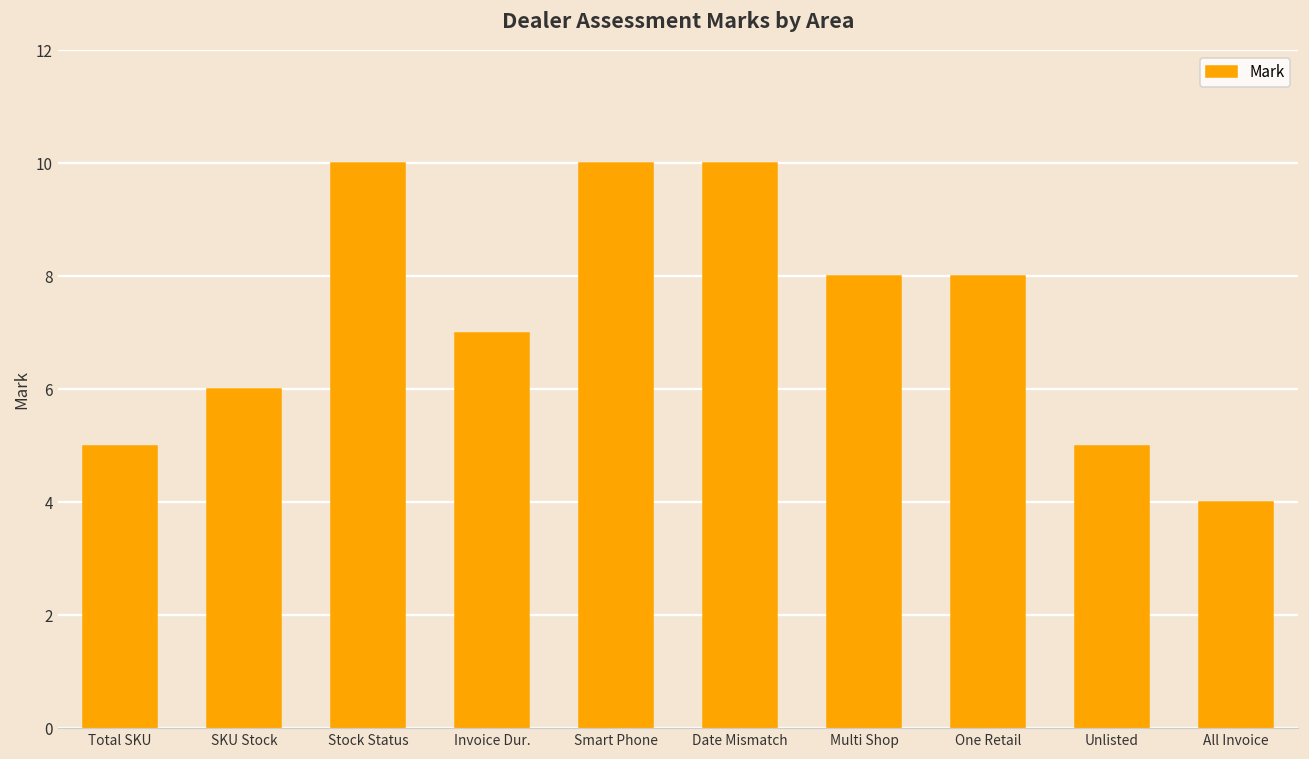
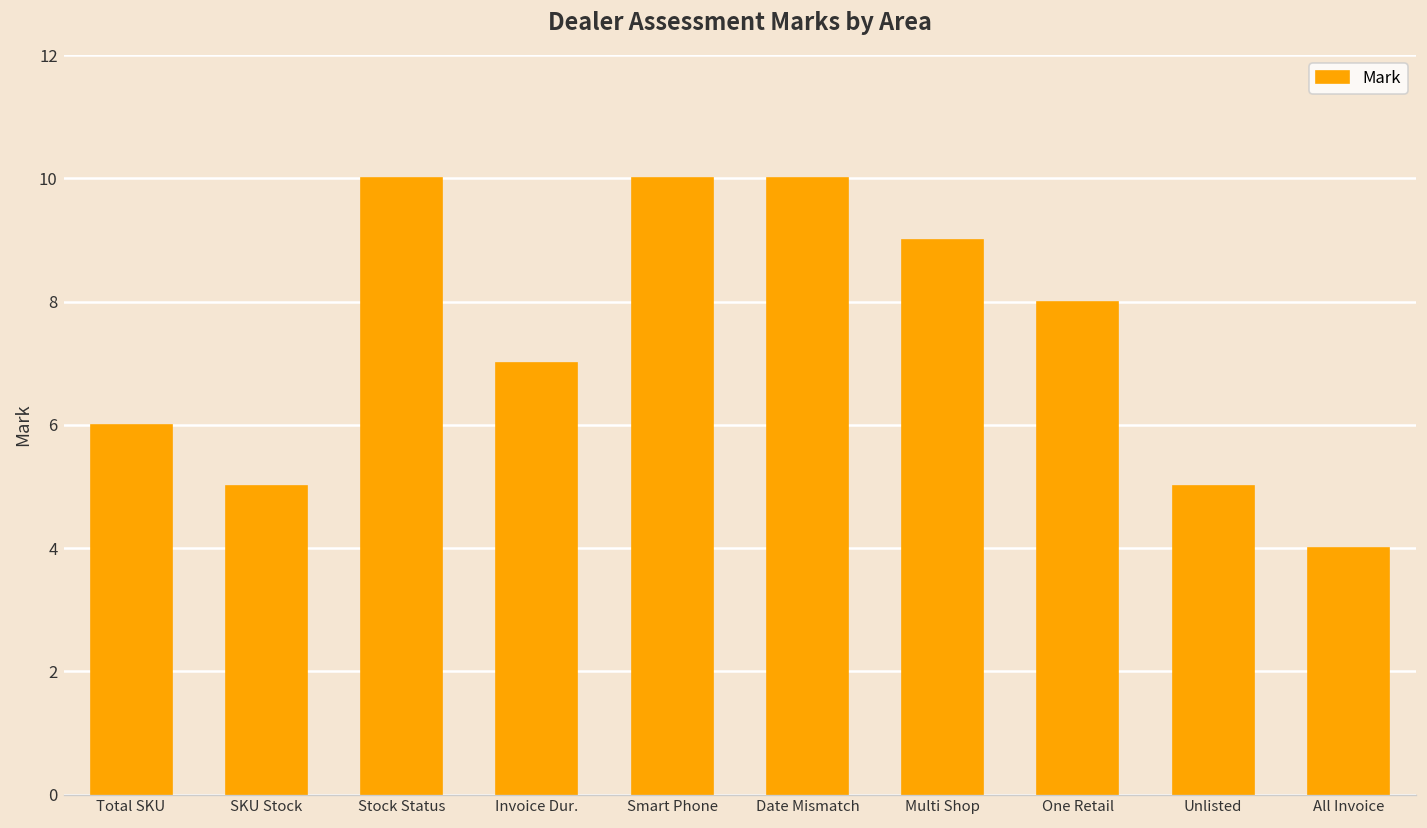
Total SKU: 5 -> 6
SKU Stock: 6 -> 5
Multi Shop: 8 -> 9
